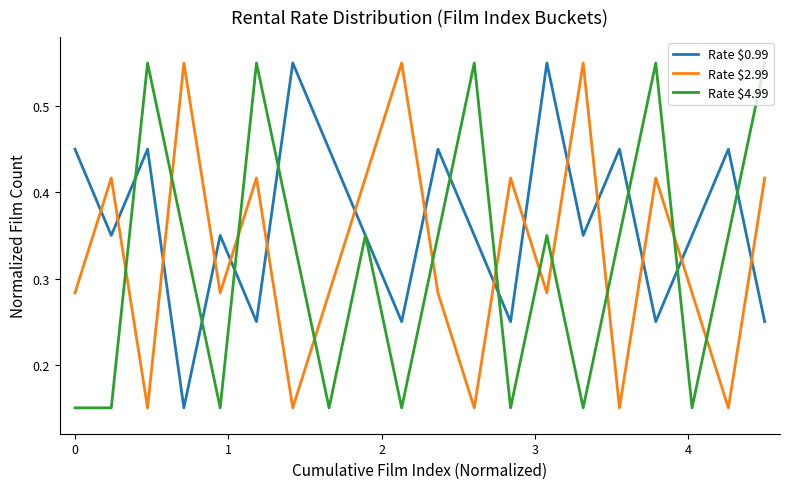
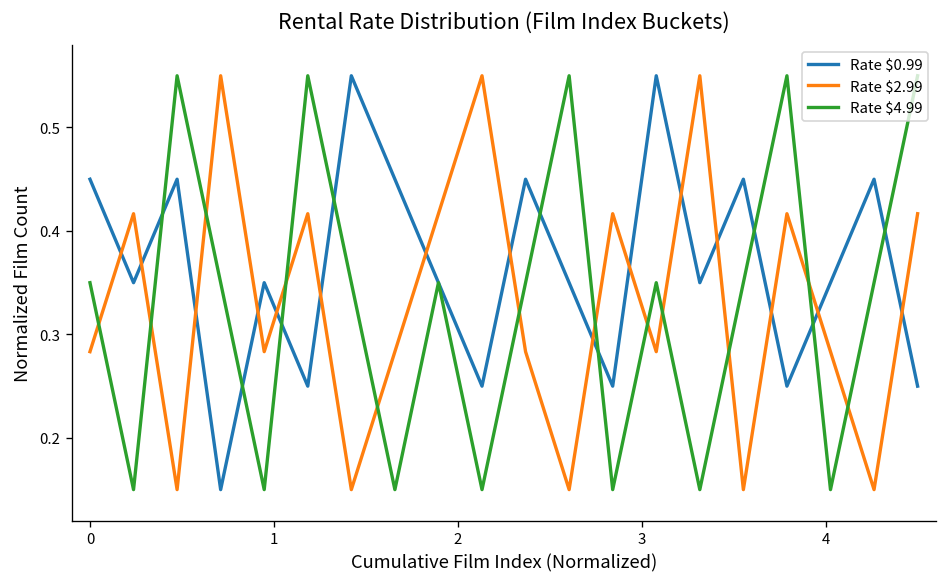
Rate $4.99, 0: 0.15 -> 0.35
